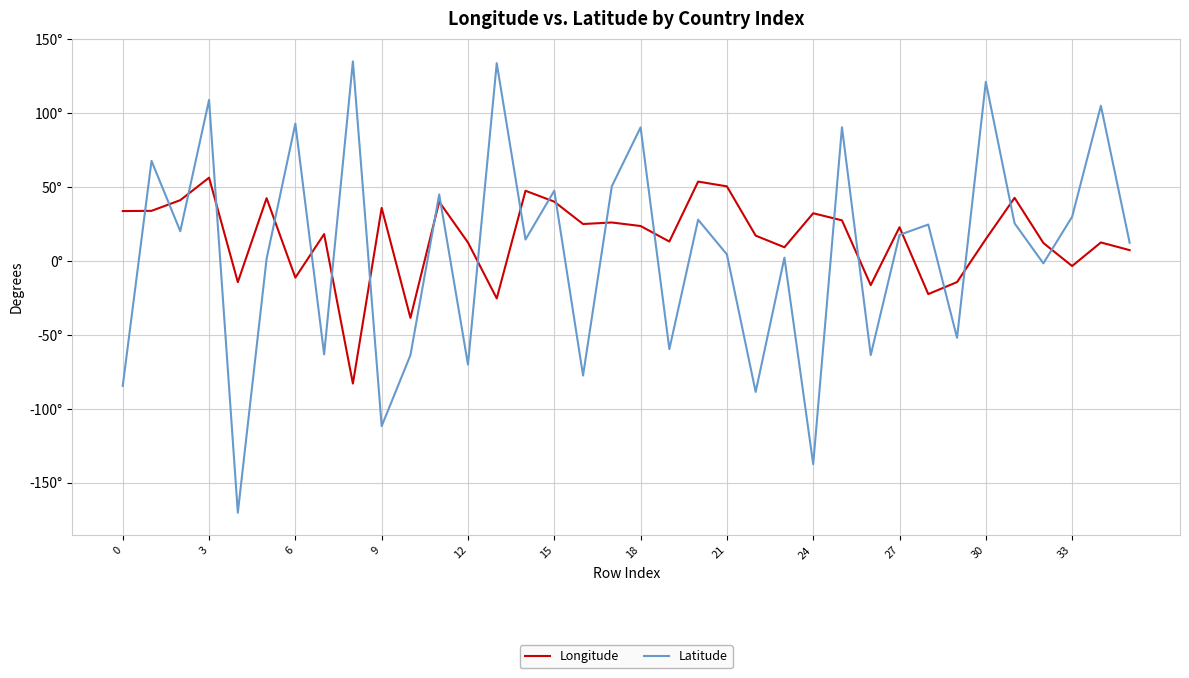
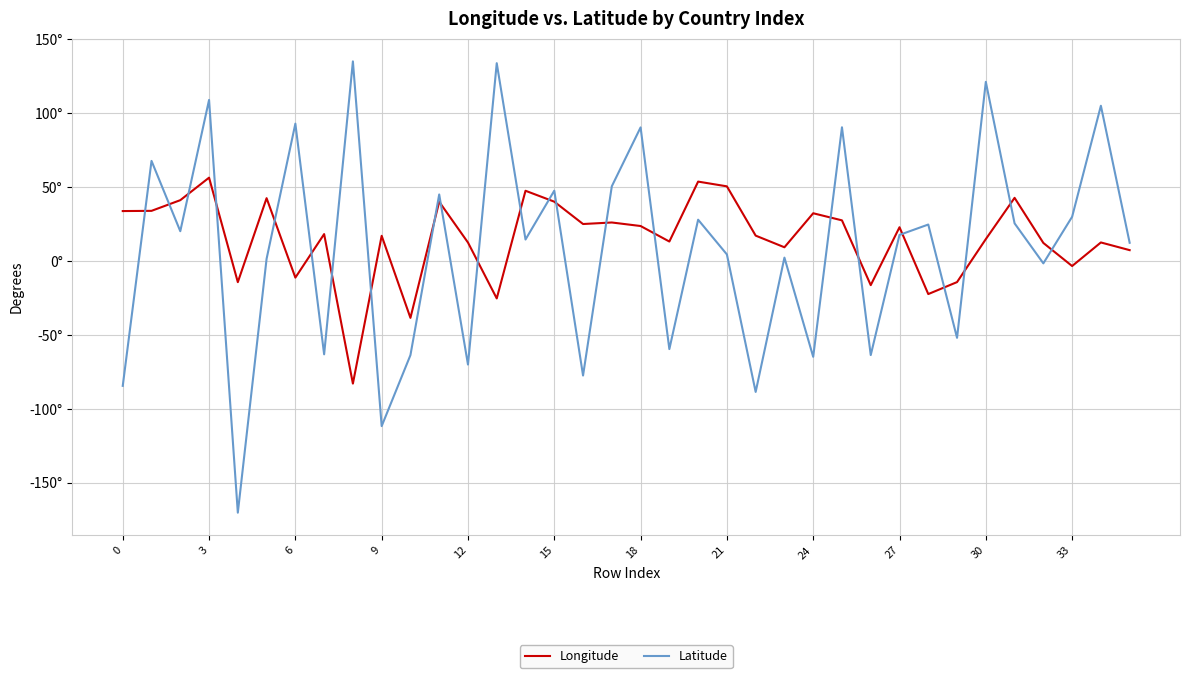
Longitude, 9: 36° -> 17°
Latitude, 24: -137° -> -65°
